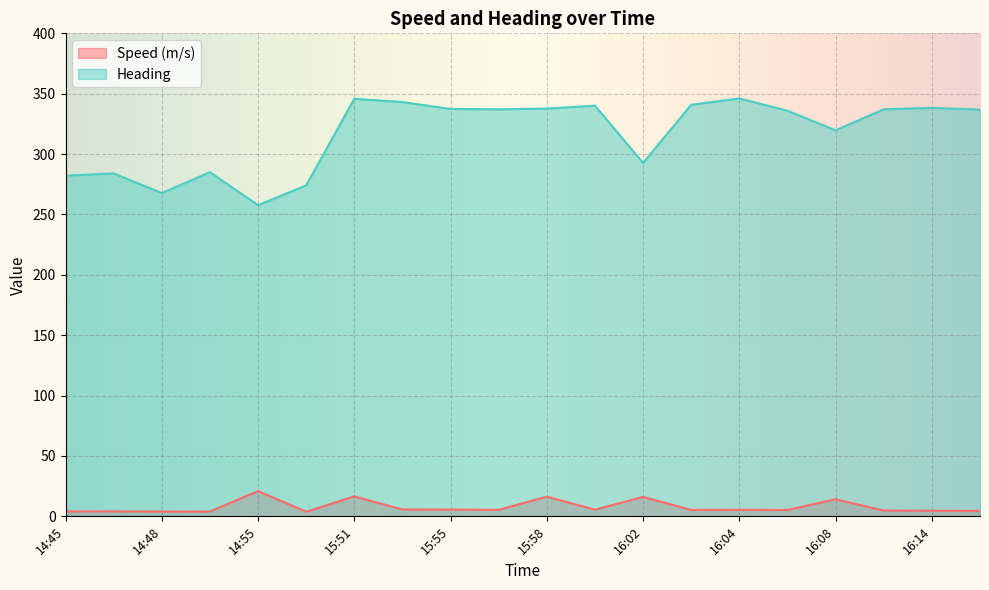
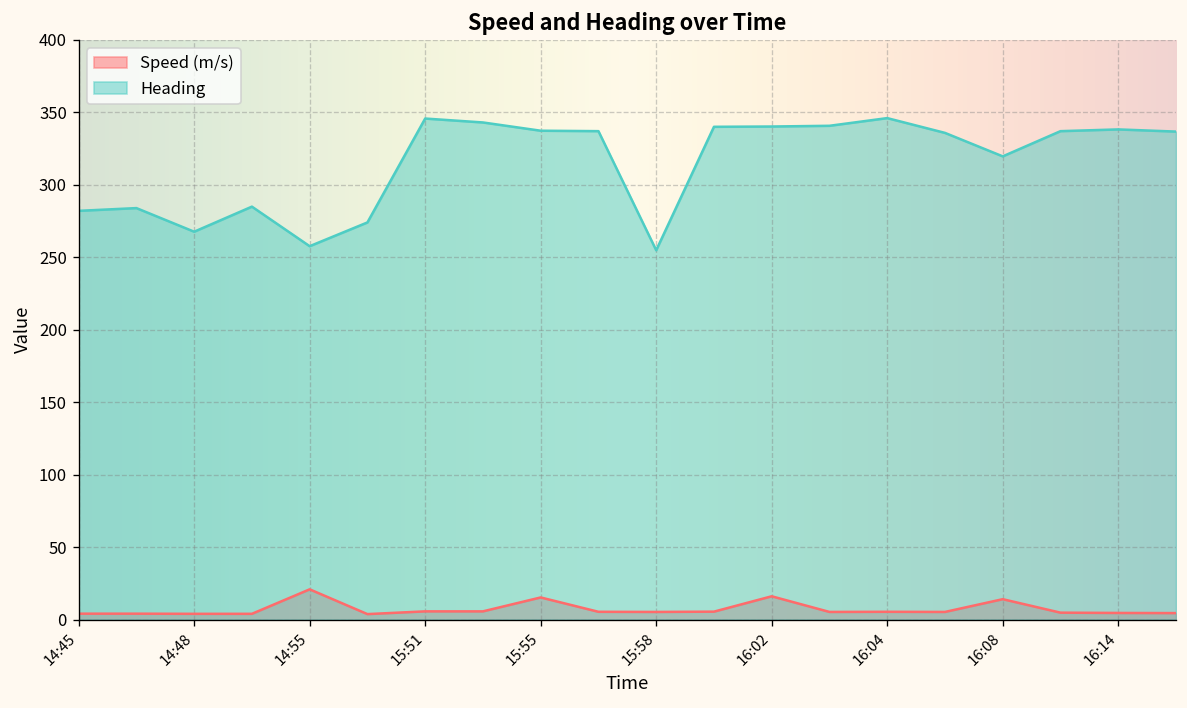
Speed (m/s), 15:51: 17 -> 6
Speed (m/s), 15:55: 6 -> 15
Speed (m/s), 15:58: 16 -> 5
Heading, 15:58: 338 -> 255
Heading, 16:02: 293 -> 340
